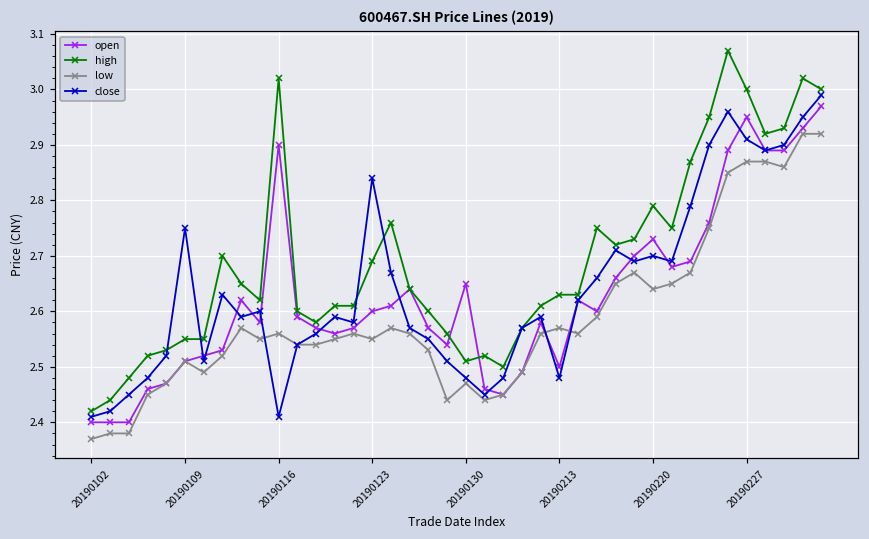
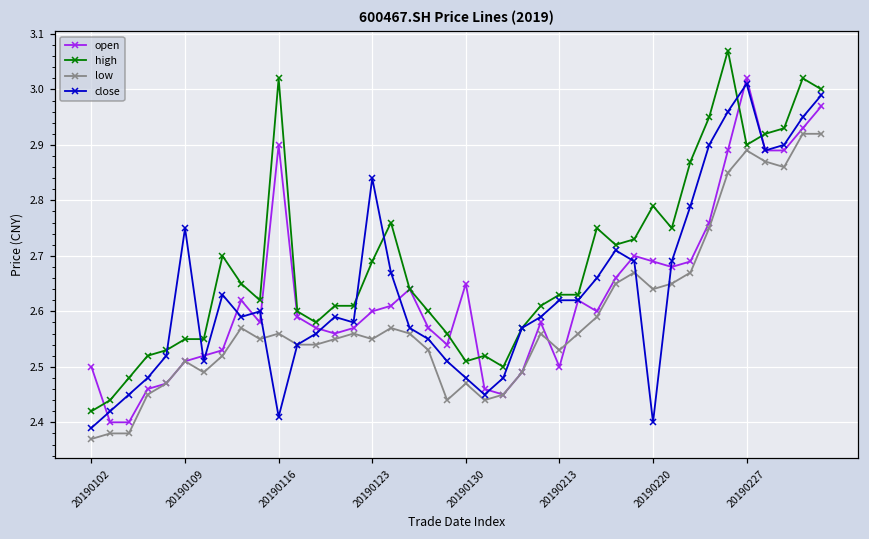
open, 20190102: 2.4 -> 2.5
close, 20190102: 2.41 -> 2.39
low, 20190213: 2.57 -> 2.53
close, 20190213: 2.48 -> 2.62
open, 20190220: 2.73 -> 2.69
close, 20190220: 2.7 -> 2.4
open, 20190227: 2.95 -> 3.02
high, 20190227: 3.0 -> 2.9
low, 20190227: 2.87 -> 2.89
close, 20190227: 2.91 -> 3.01
